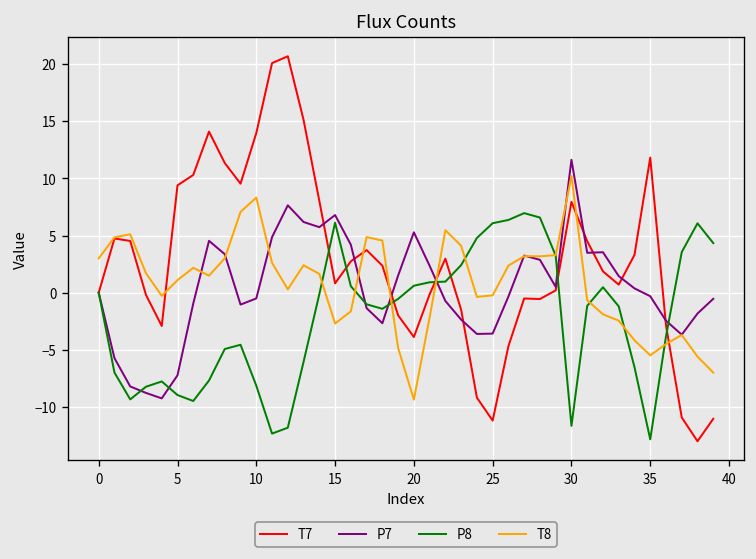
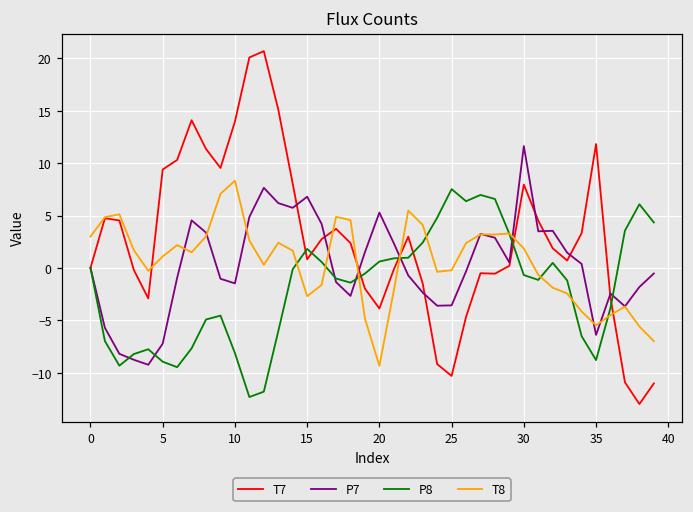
P7, 10: -0.5 -> -1.5
P8, 15: 6 -> 2
T7, 25: -11 -> -10
P8, 25: 6 -> 8
P8, 30: -12 -> -1
T8, 30: 10 -> 2
P7, 35: 0 -> -6
P8, 35: -13 -> -9
